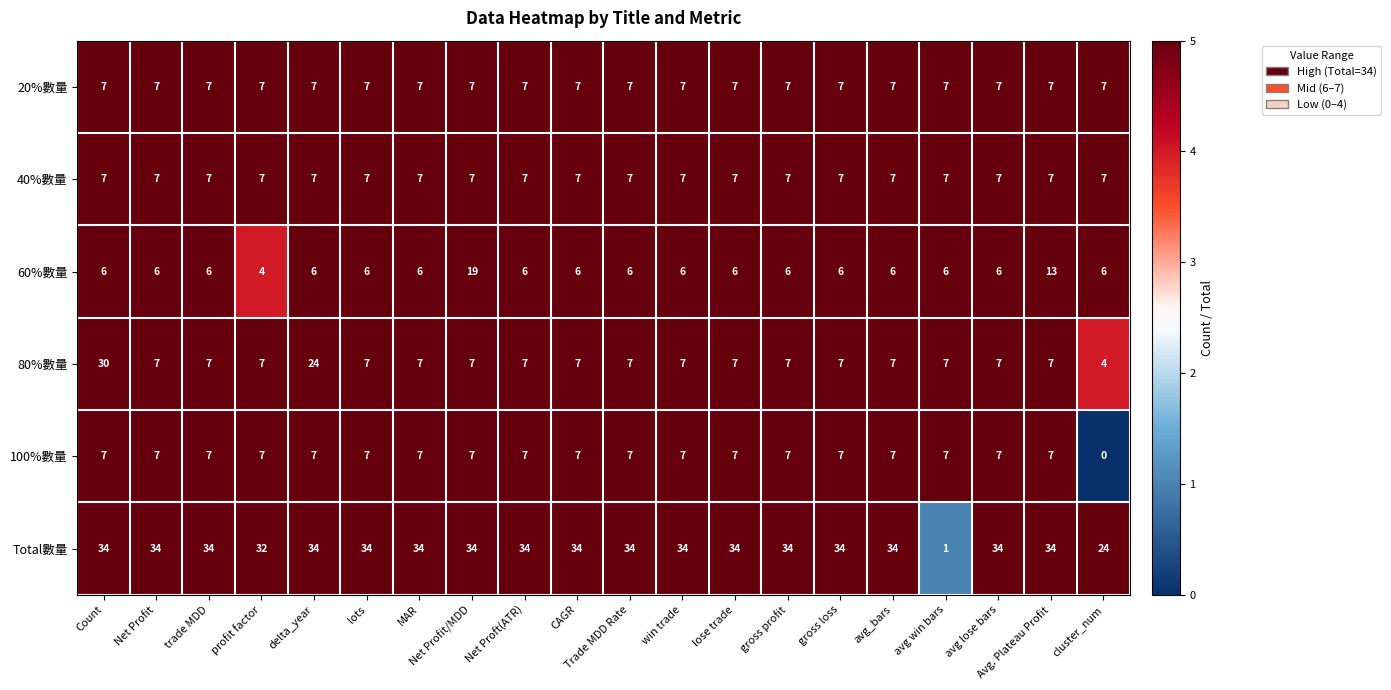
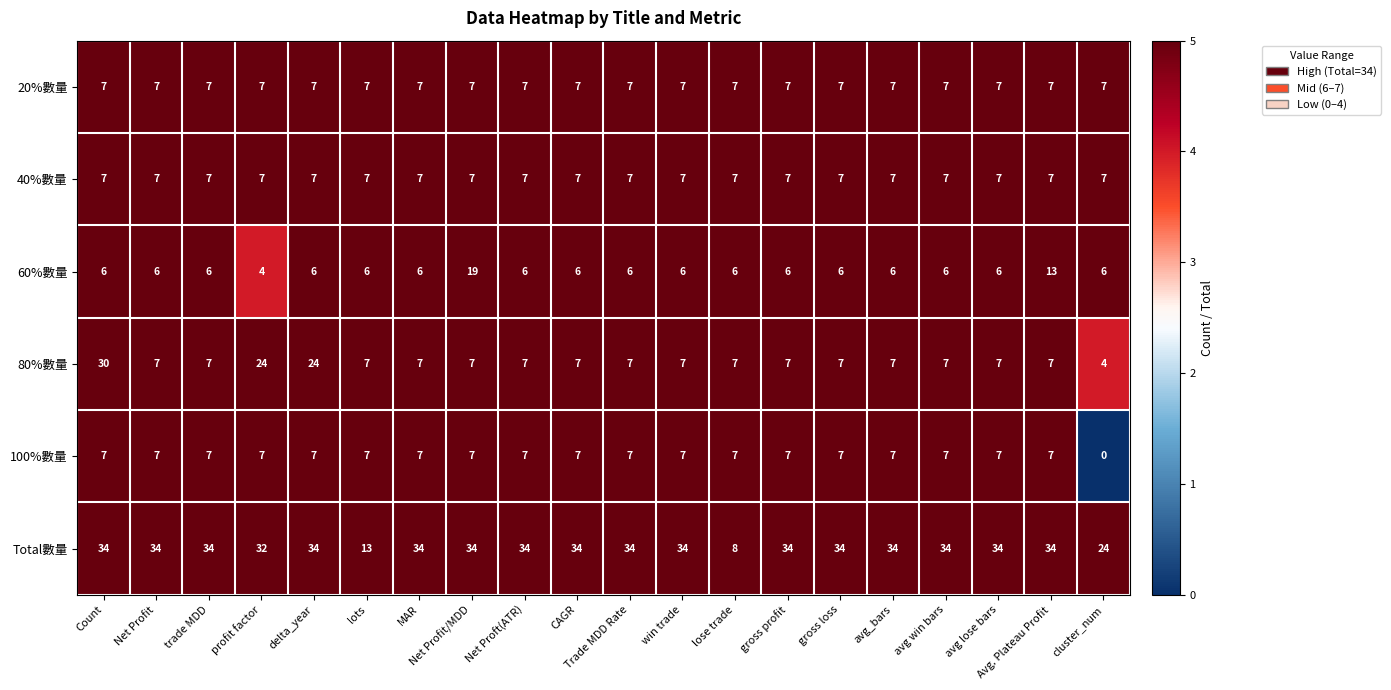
80%數量, profit factor: 7 -> 24
Total數量, lots: 34 -> 13
Total數量, lose trade: 34 -> 8
Total數量, avg win bars: 1 -> 34
